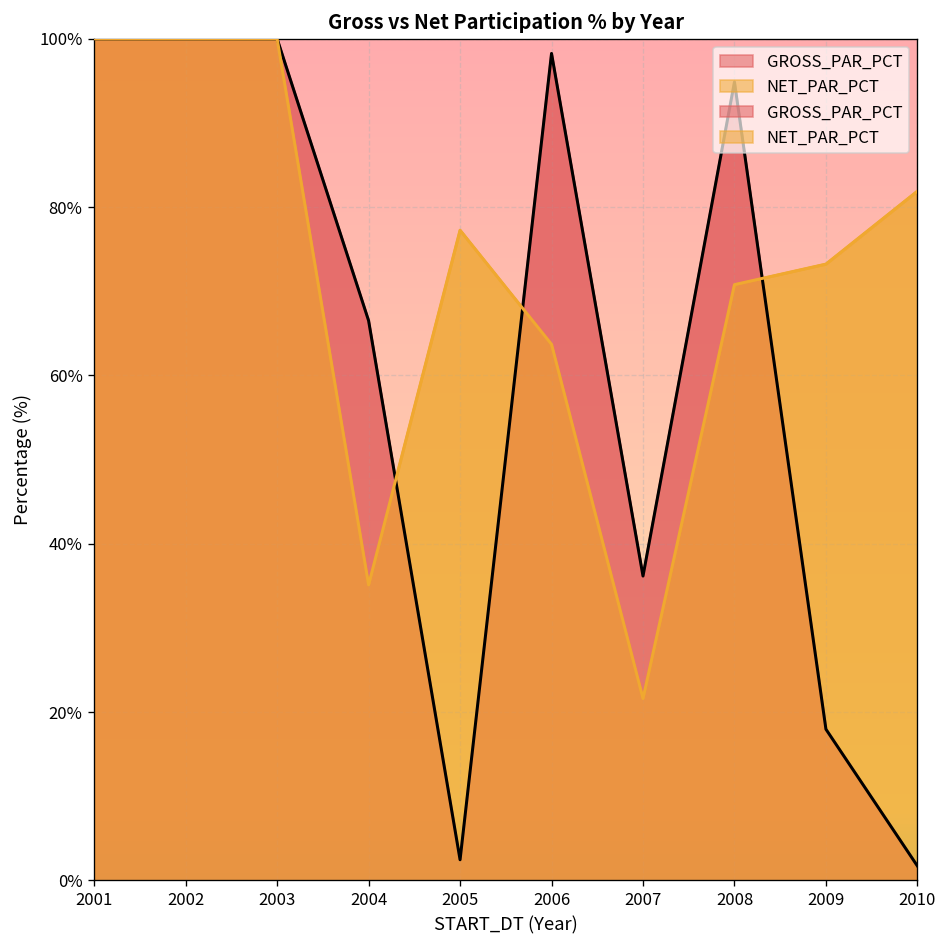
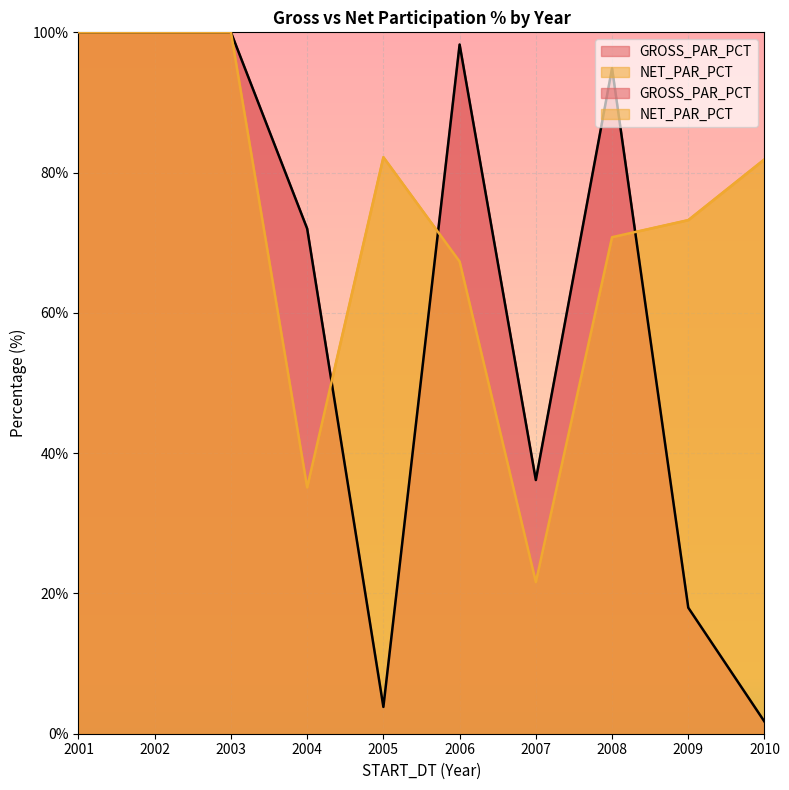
GROSS_PAR_PCT, 2004: 67% -> 72%
GROSS_PAR_PCT, 2005: 2% -> 4%
NET_PAR_PCT, 2005: 77% -> 82%
NET_PAR_PCT, 2006: 64% -> 67%
